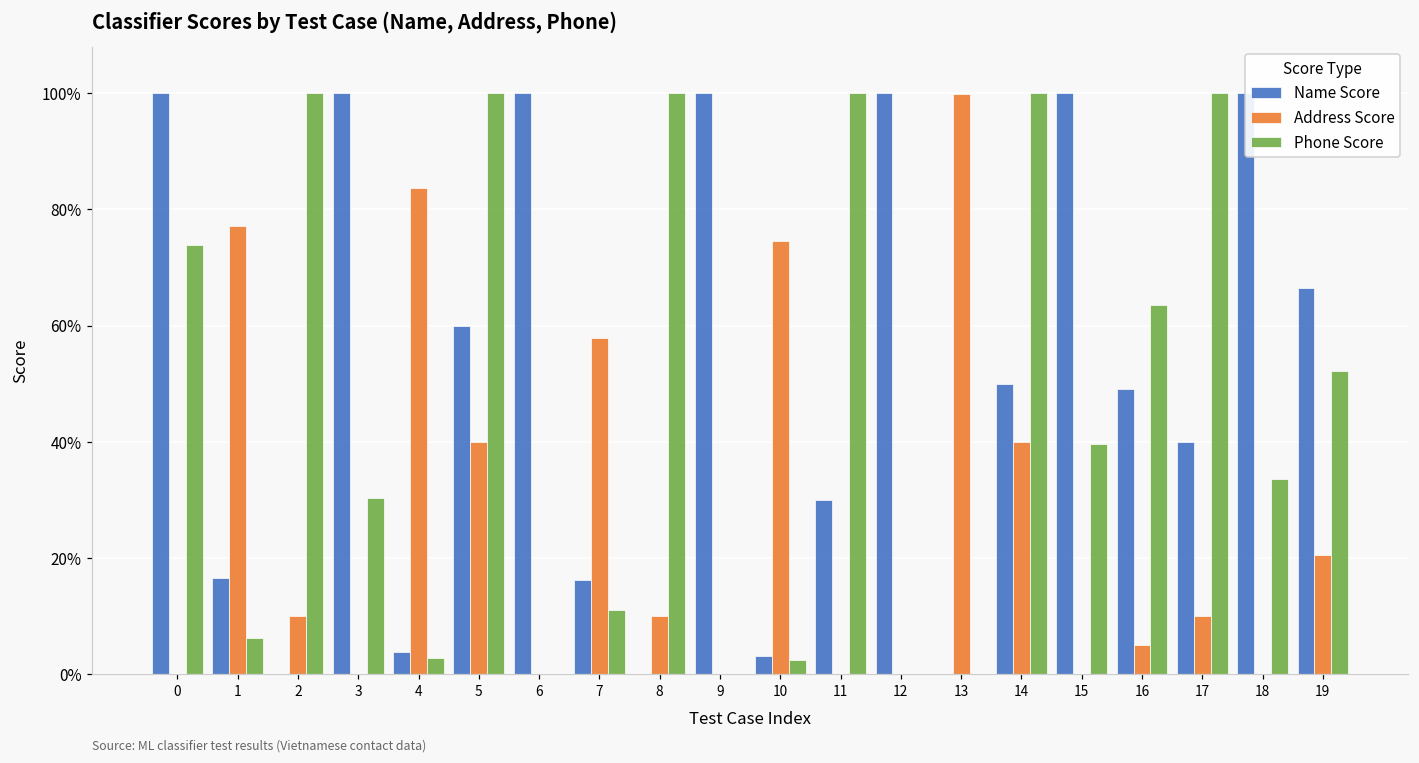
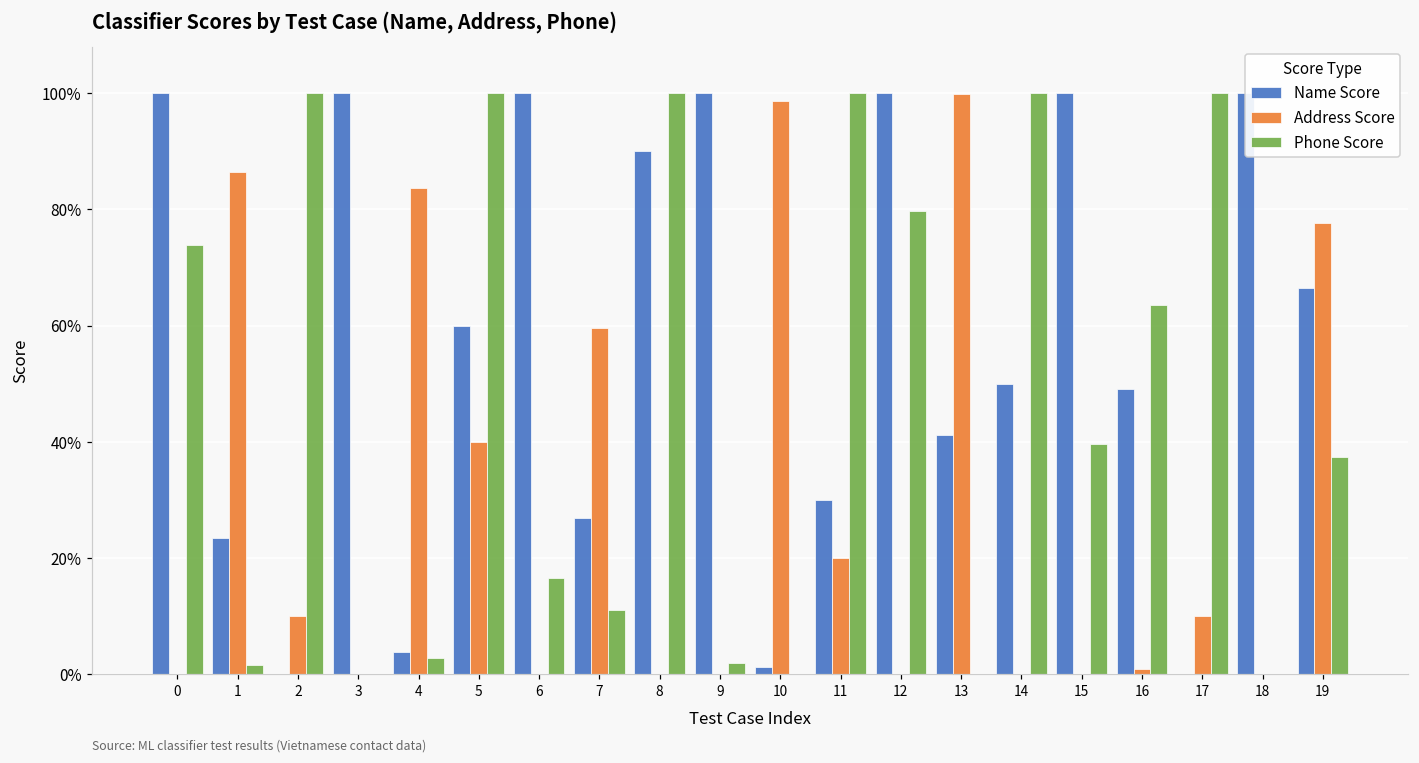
Name Score, 1: 17% -> 23%
Address Score, 1: 77% -> 86%
Phone Score, 1: 6% -> 2%
Phone Score, 3: 30% -> 0%
Phone Score, 6: 0% -> 17%
Name Score, 7: 16% -> 27%
Address Score, 7: 58% -> 60%
Name Score, 8: 0% -> 90%
Address Score, 8: 10% -> 0%
Phone Score, 9: 0% -> 2%
Name Score, 10: 3% -> 1%
Address Score, 10: 75% -> 99%
Phone Score, 10: 3% -> 0%
Address Score, 11: 0% -> 20%
Phone Score, 12: 0% -> 80%
Name Score, 13: 0% -> 41%
Address Score, 14: 40% -> 0%
Address Score, 16: 5% -> 1%
Name Score, 17: 40% -> 0%
Phone Score, 18: 34% -> 0%
Address Score, 19: 21% -> 78%
Phone Score, 19: 52% -> 37%
